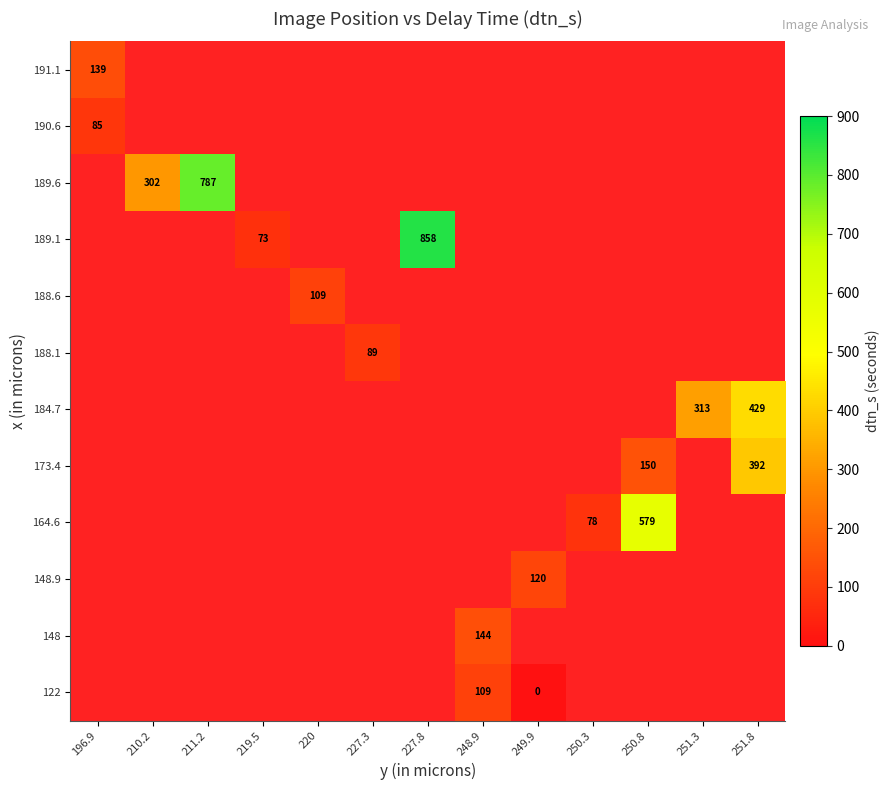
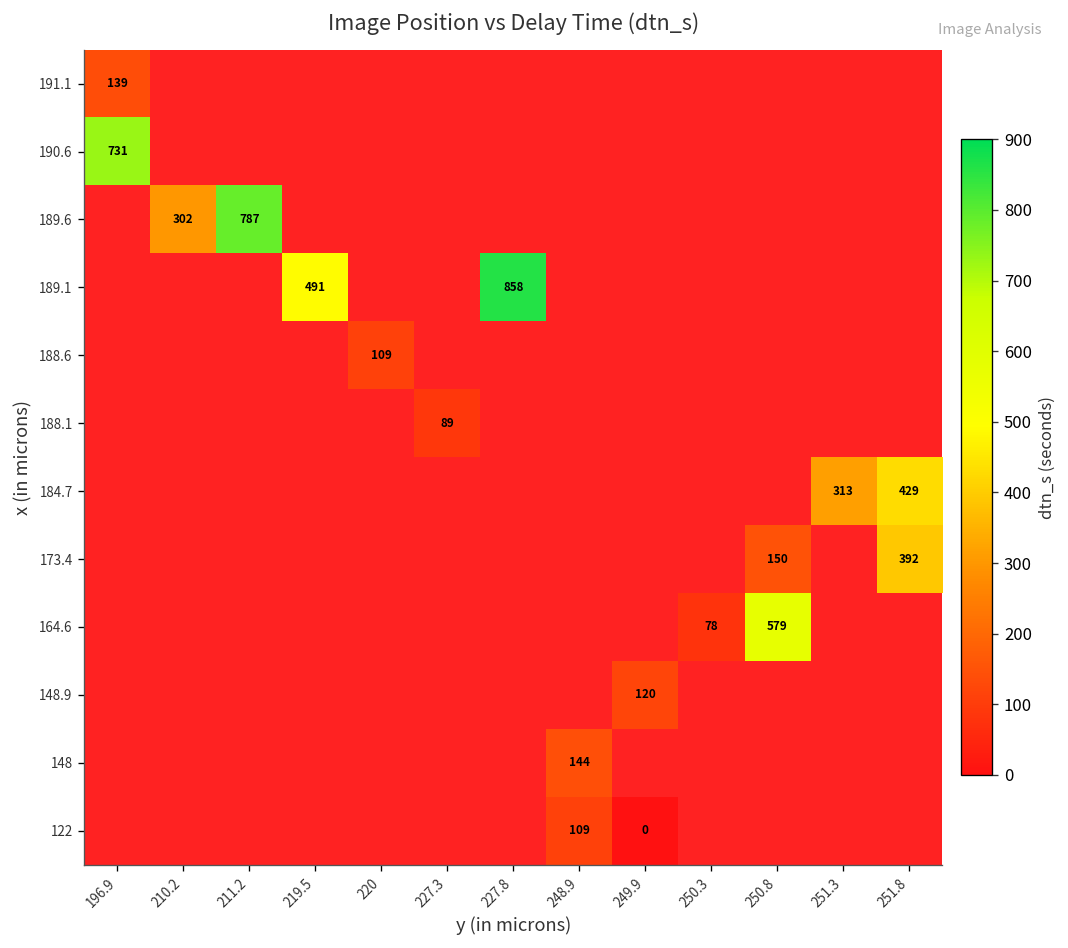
190.6, 196.9: 85 -> 731
189.1, 219.5: 73 -> 491
